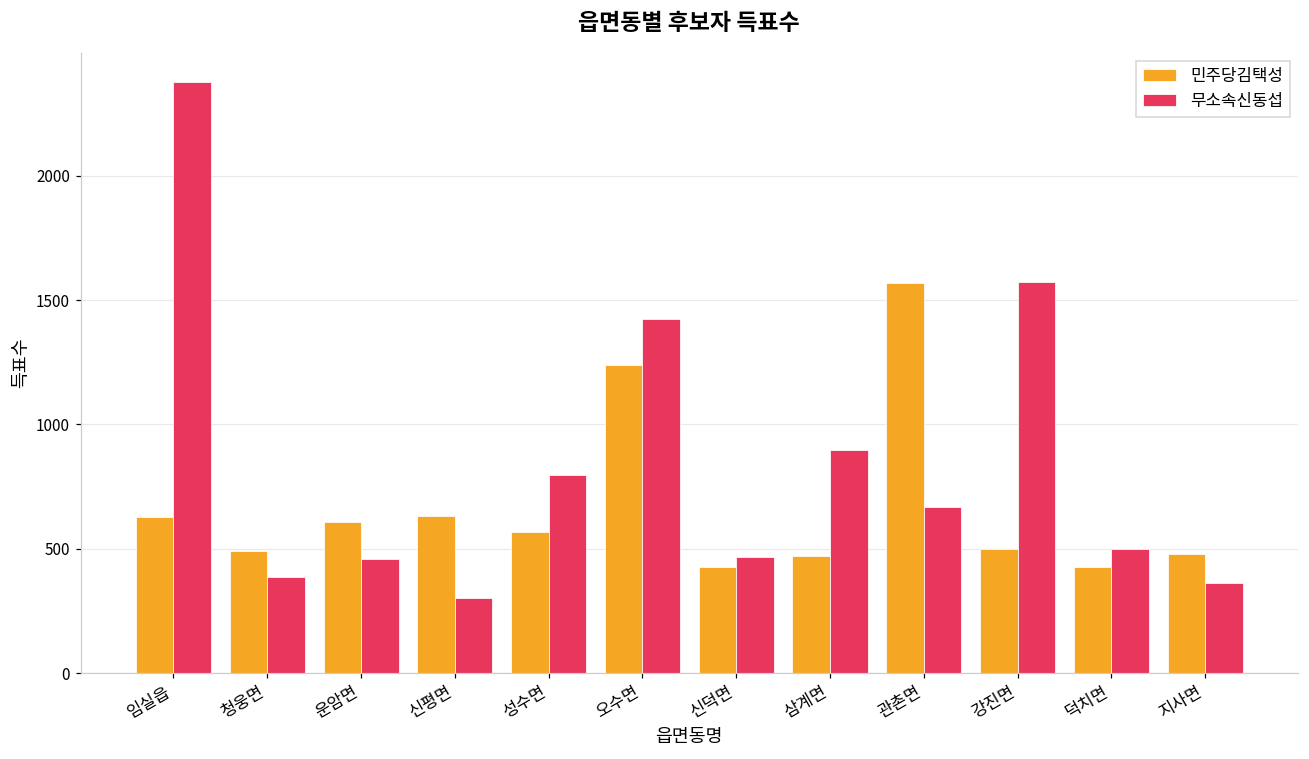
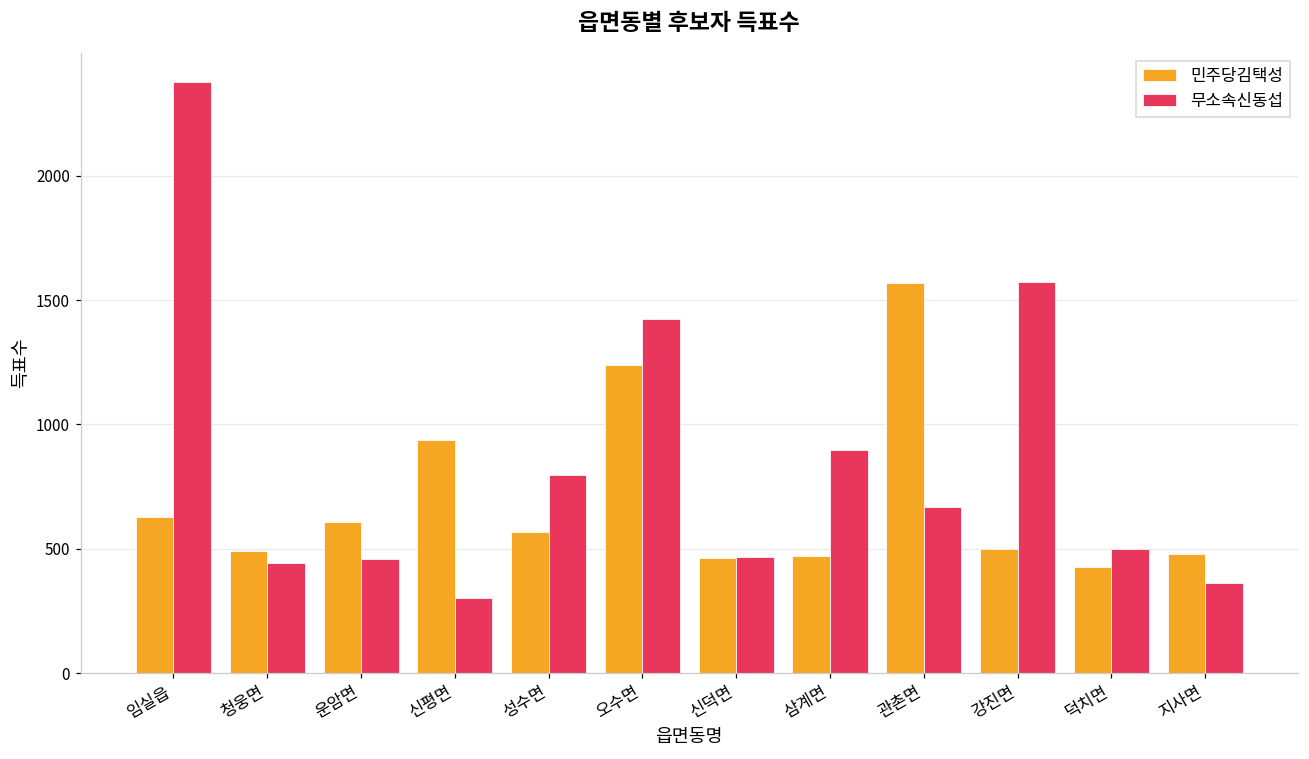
무소속신동섭, 청웅면: 390 -> 440
민주당김택성, 신평면: 630 -> 940
민주당김택성, 신덕면: 430 -> 460
